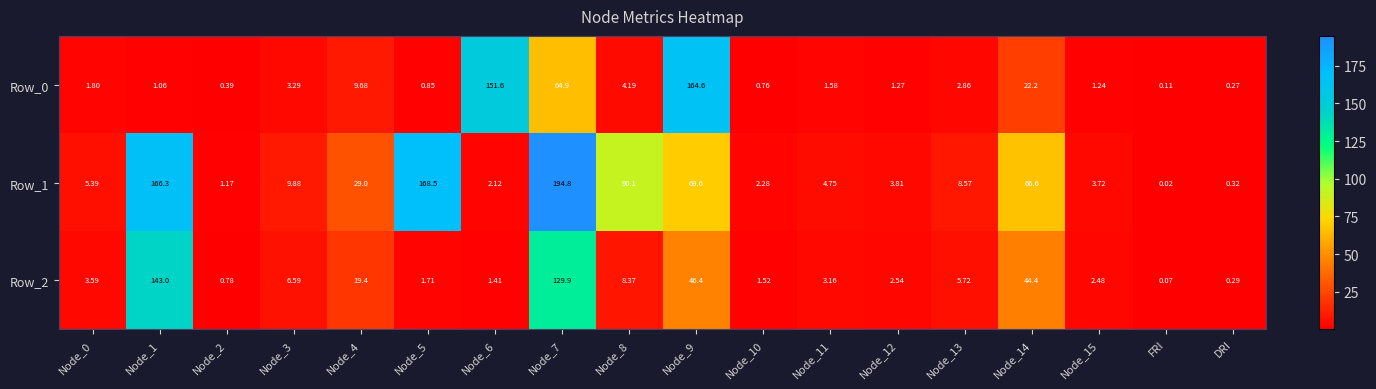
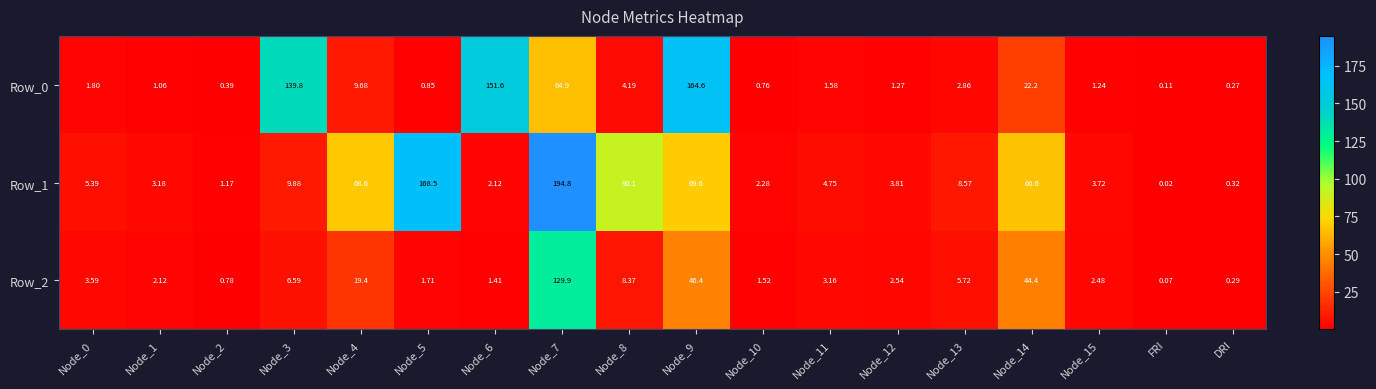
Row_0, Node_3: 3.29 -> 139.8
Row_1, Node_1: 166.3 -> 3.18
Row_1, Node_4: 29.0 -> 68.6
Row_2, Node_1: 143.0 -> 2.12
